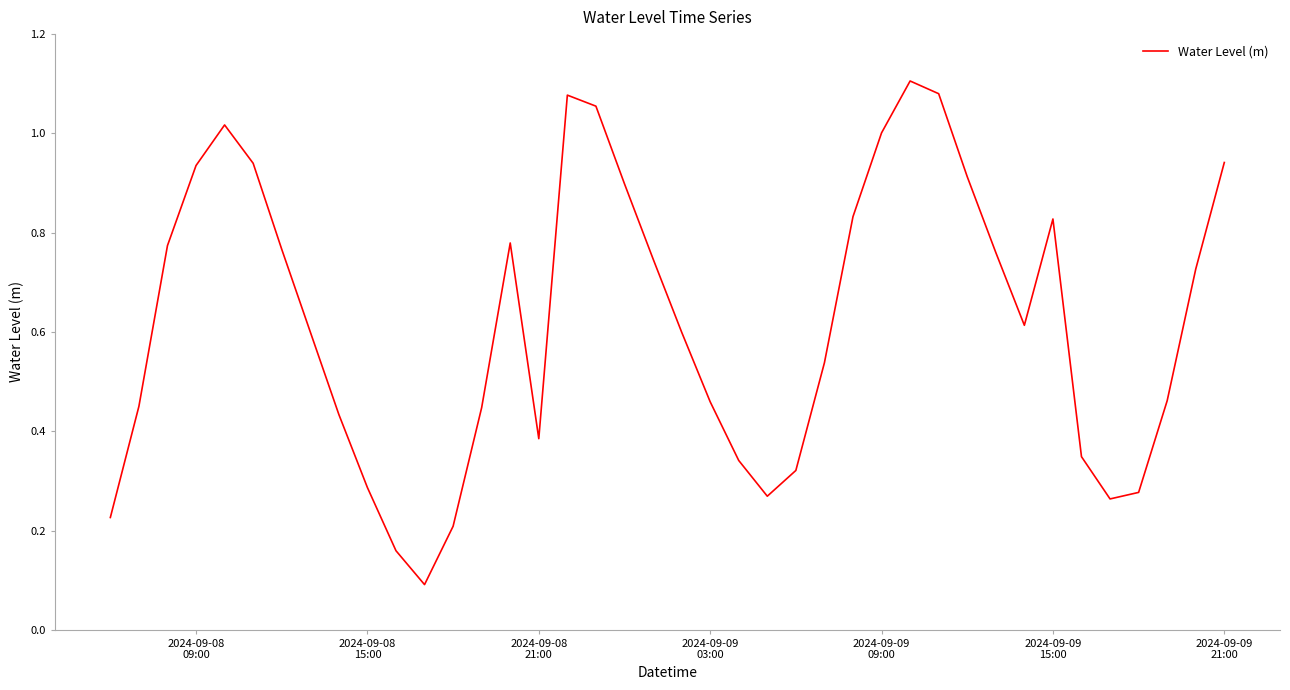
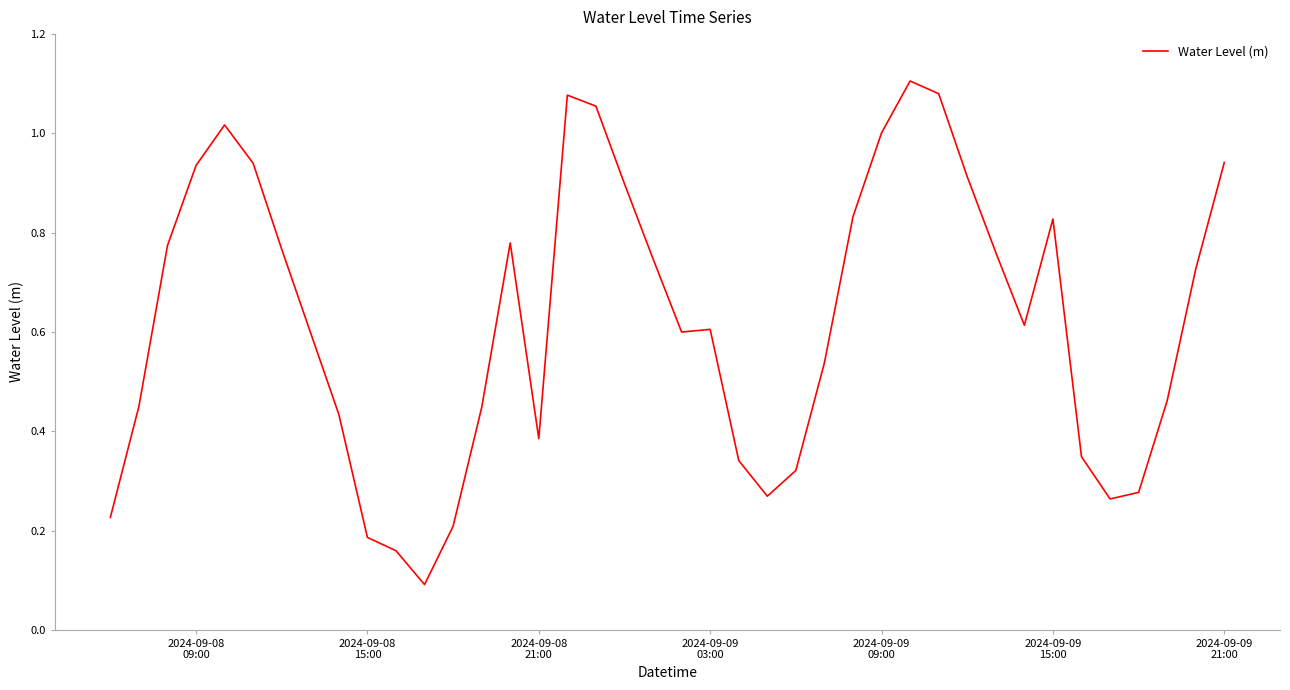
2024-09-08 15:00: 0.29 -> 0.19
2024-09-09 03:00: 0.46 -> 0.61
